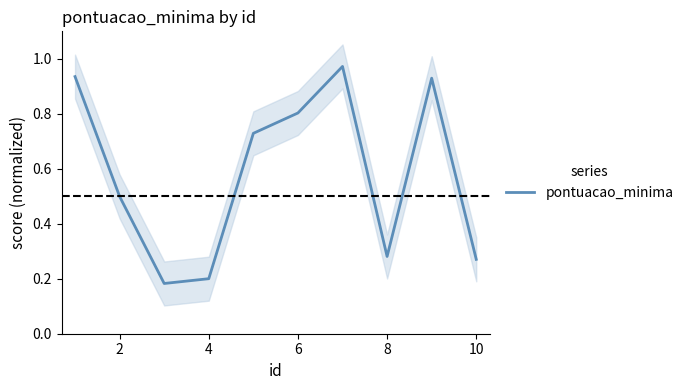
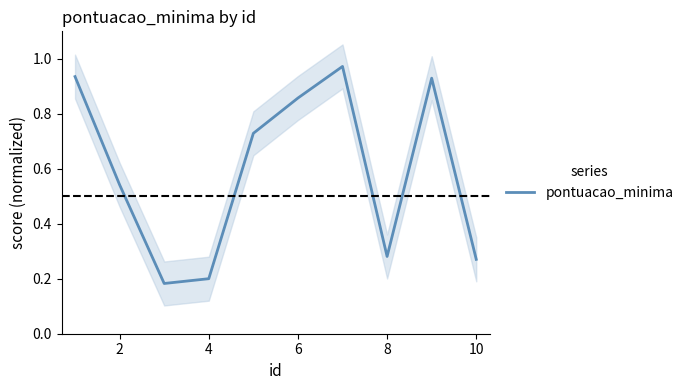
pontuacao_minima, 2: 0.50 -> 0.54
pontuacao_minima, 6: 0.80 -> 0.86
